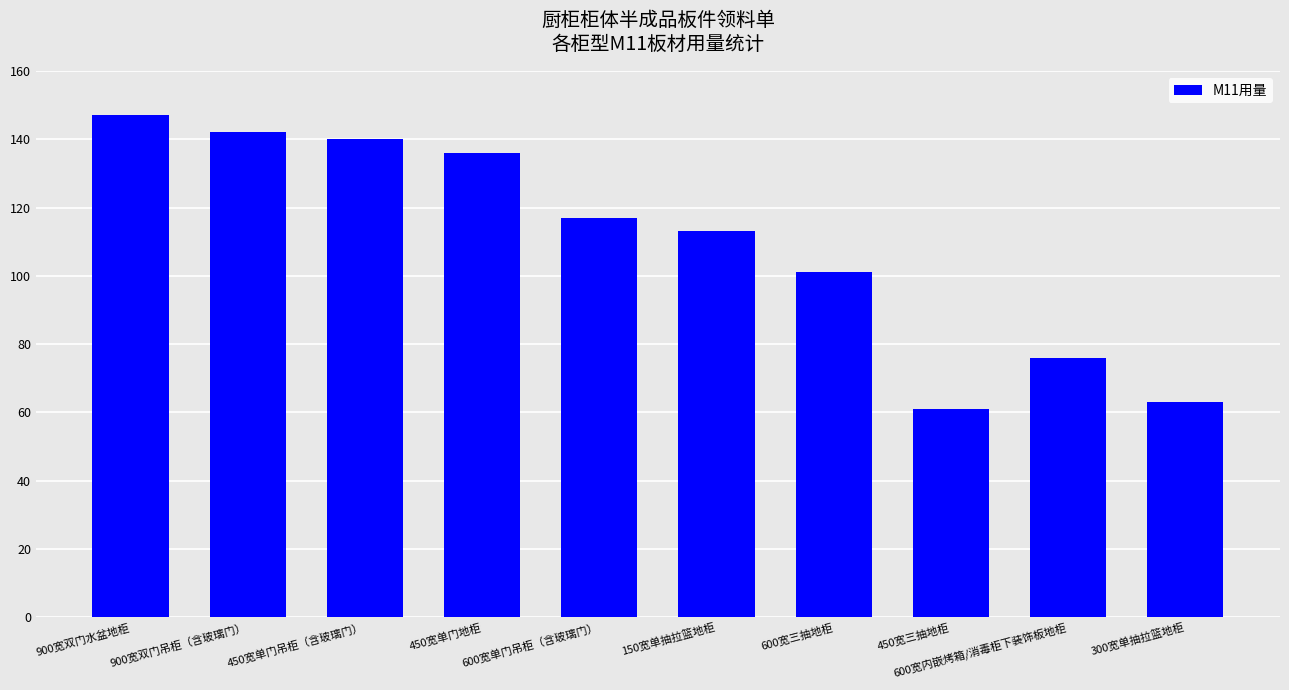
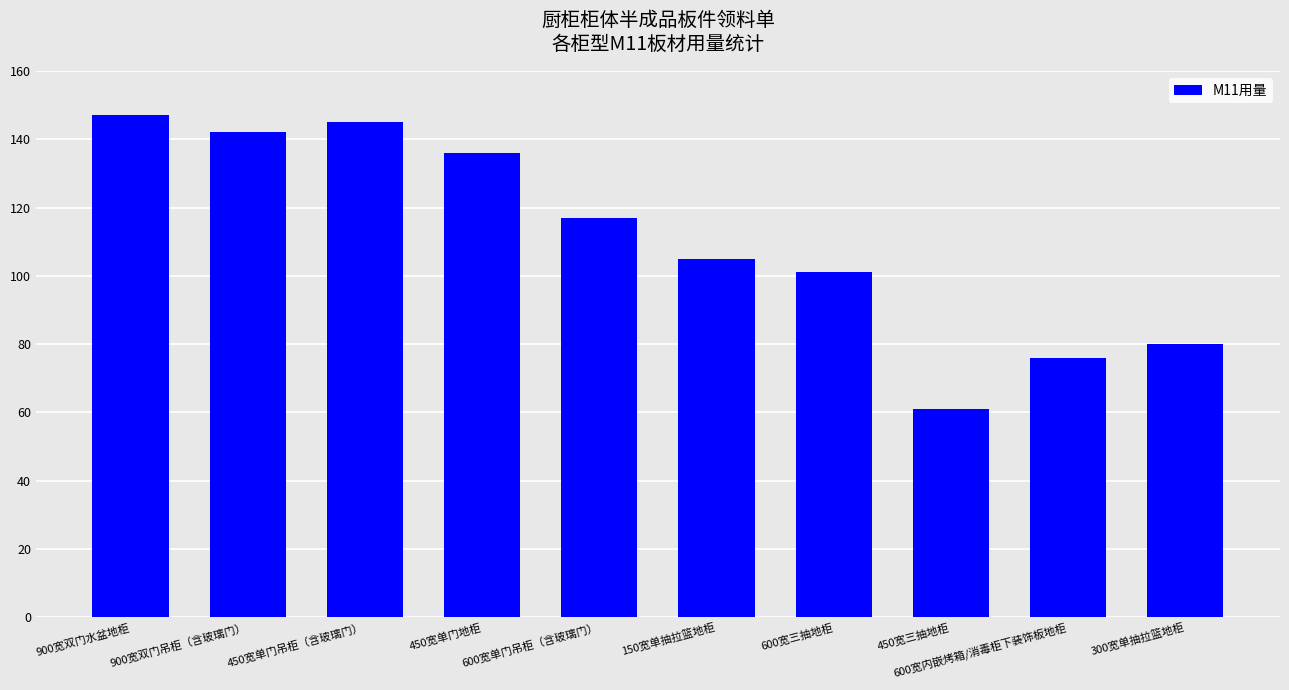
450宽单门吊柜（含玻璃门）: 140 -> 145
150宽单抽拉篮地柜: 113 -> 105
300宽单抽拉篮地柜: 63 -> 80
